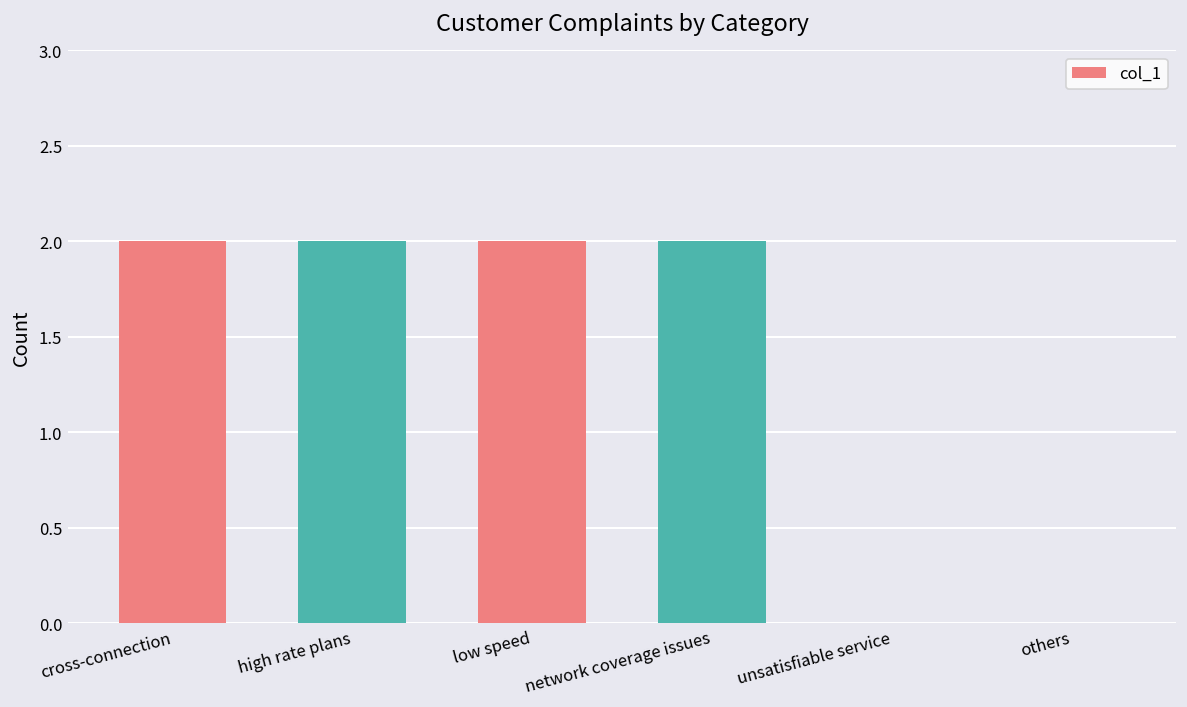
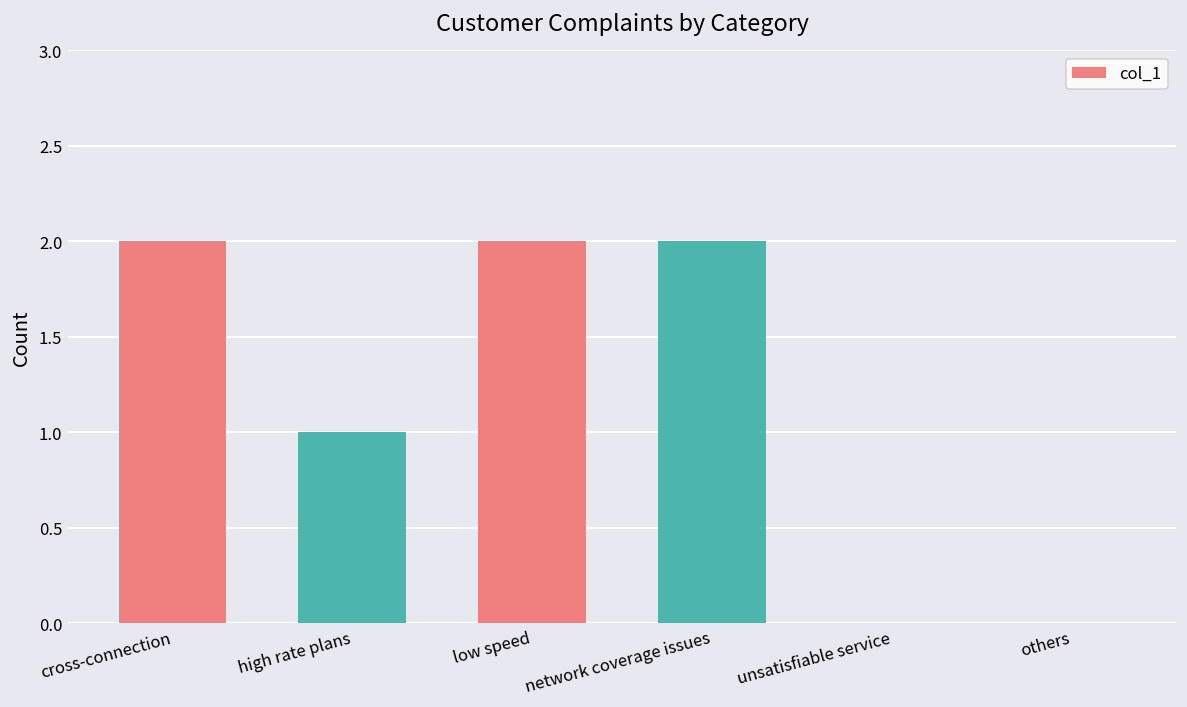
high rate plans: 2 -> 1
